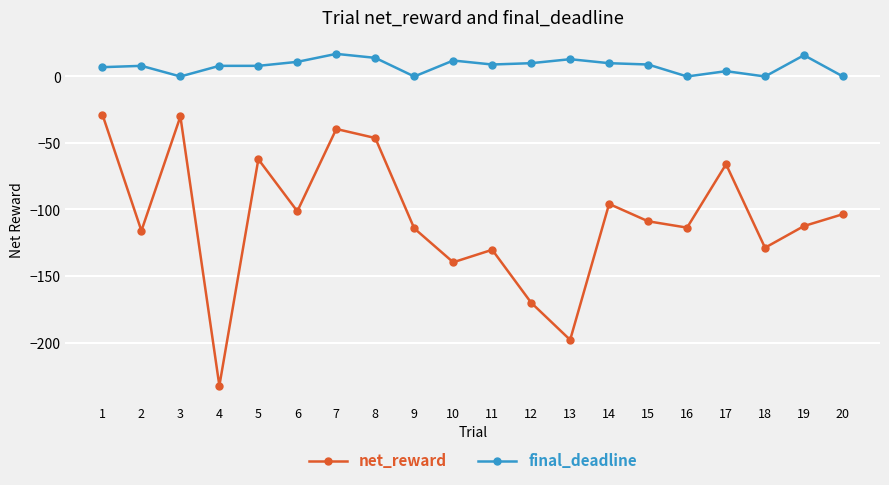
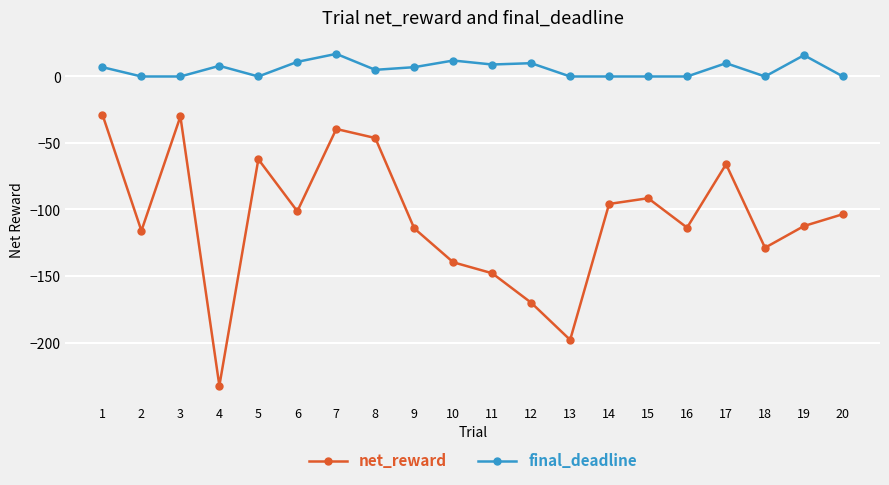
final_deadline, 2: 8 -> 0
final_deadline, 5: 8 -> 0
final_deadline, 8: 14 -> 5
final_deadline, 9: 0 -> 7
net_reward, 11: -130 -> -148
final_deadline, 13: 13 -> 0
final_deadline, 14: 10 -> 0
net_reward, 15: -109 -> -92
final_deadline, 15: 9 -> 0
final_deadline, 17: 4 -> 10
